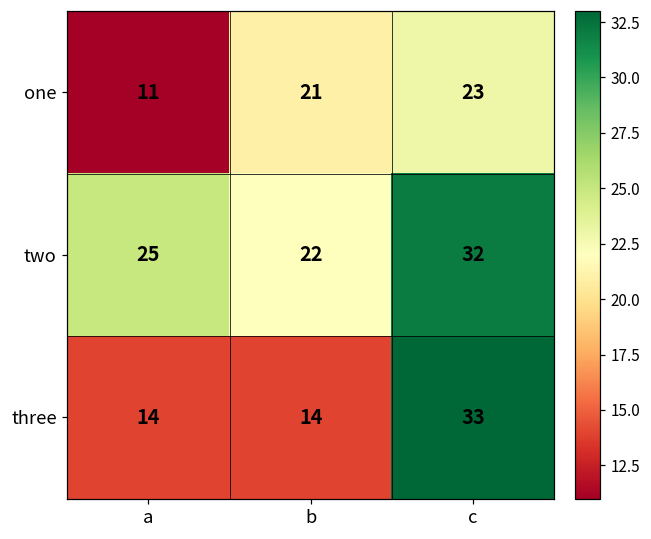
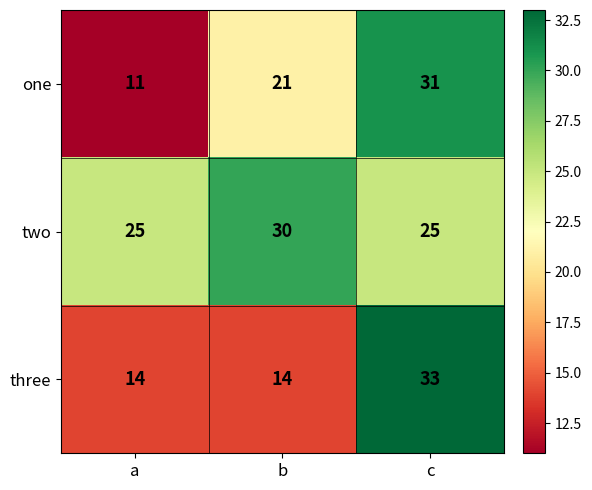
one, c: 23 -> 31
two, b: 22 -> 30
two, c: 32 -> 25
